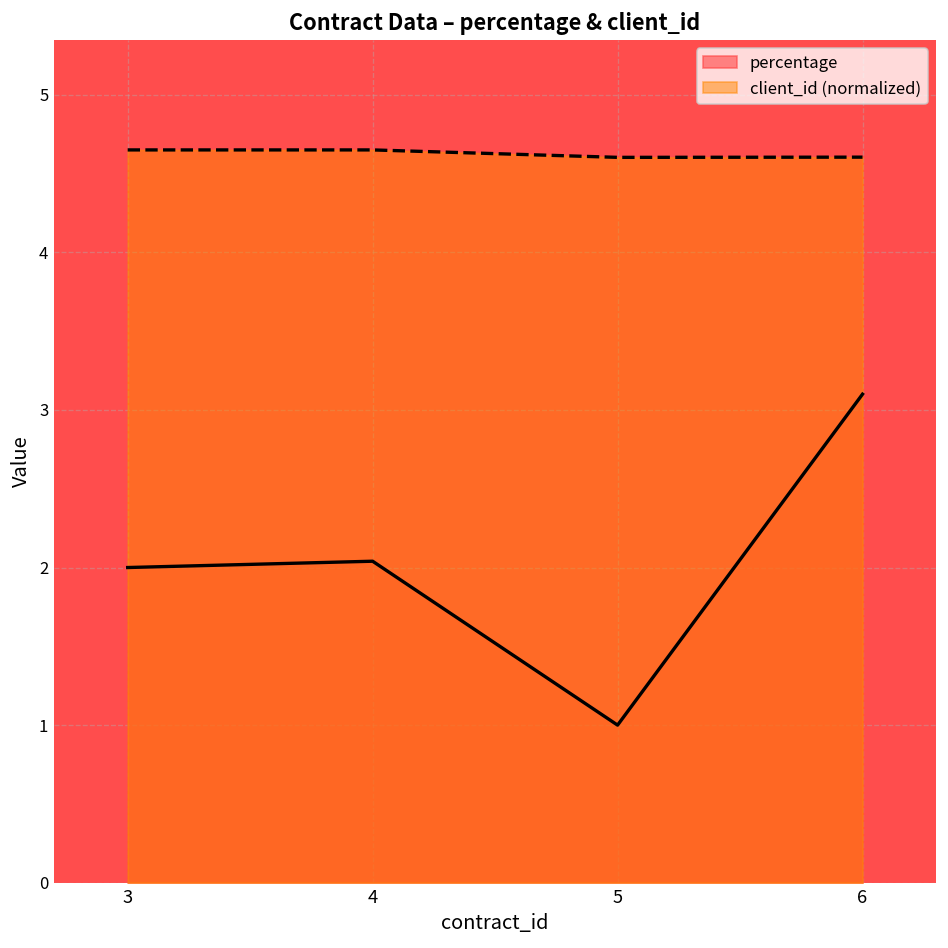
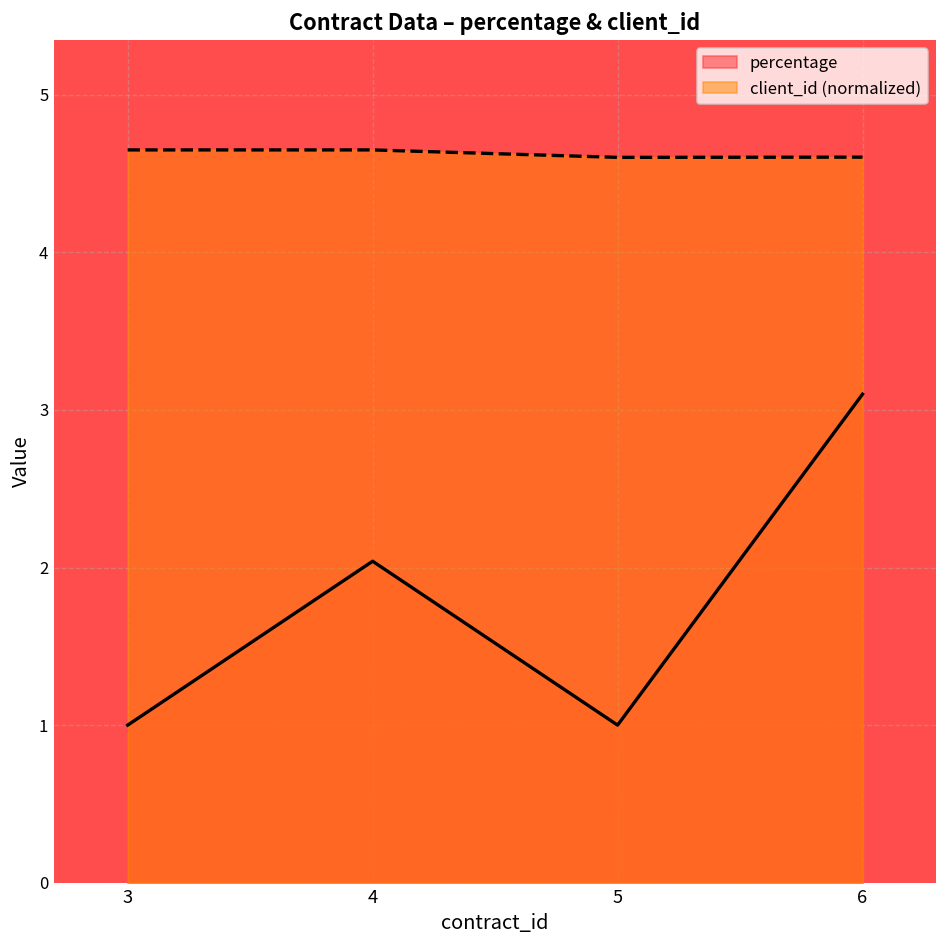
percentage, 3: 2 -> 1
